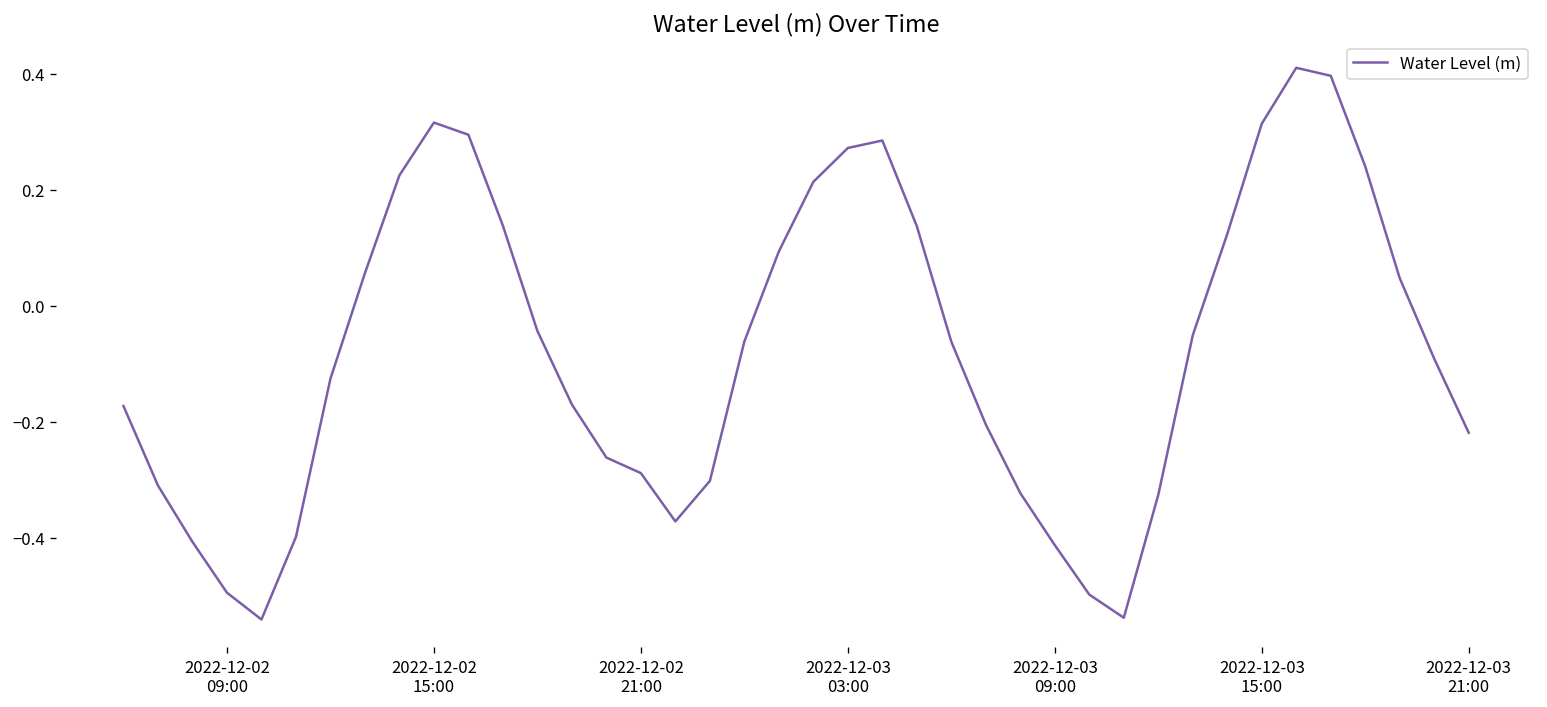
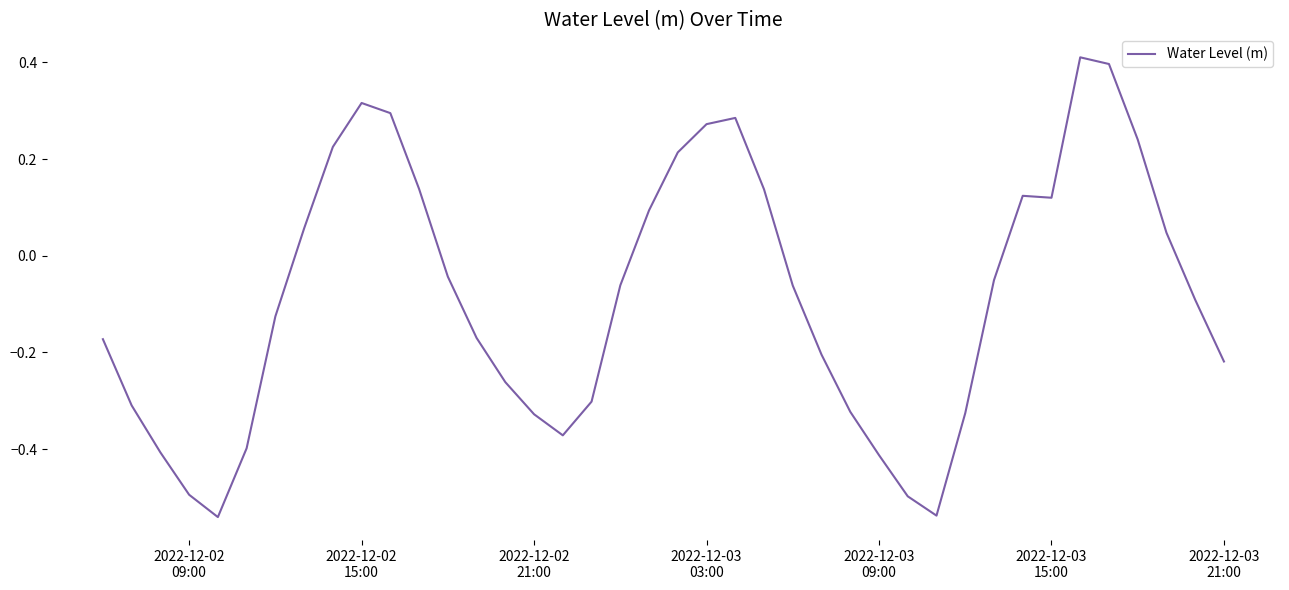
2022-12-02 21:00: -0.29 -> -0.33
2022-12-03 15:00: 0.31 -> 0.12
